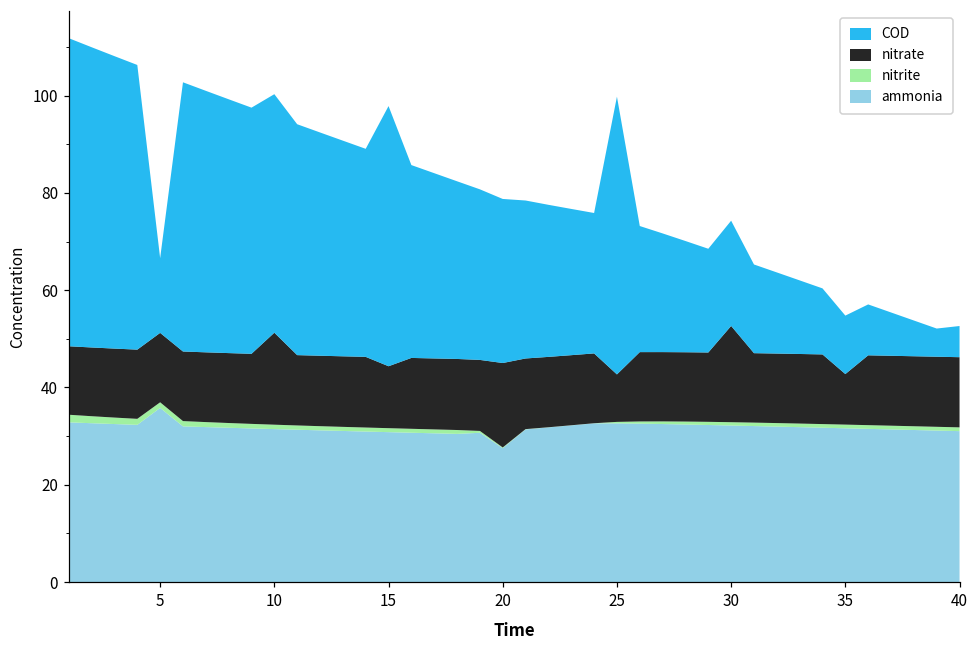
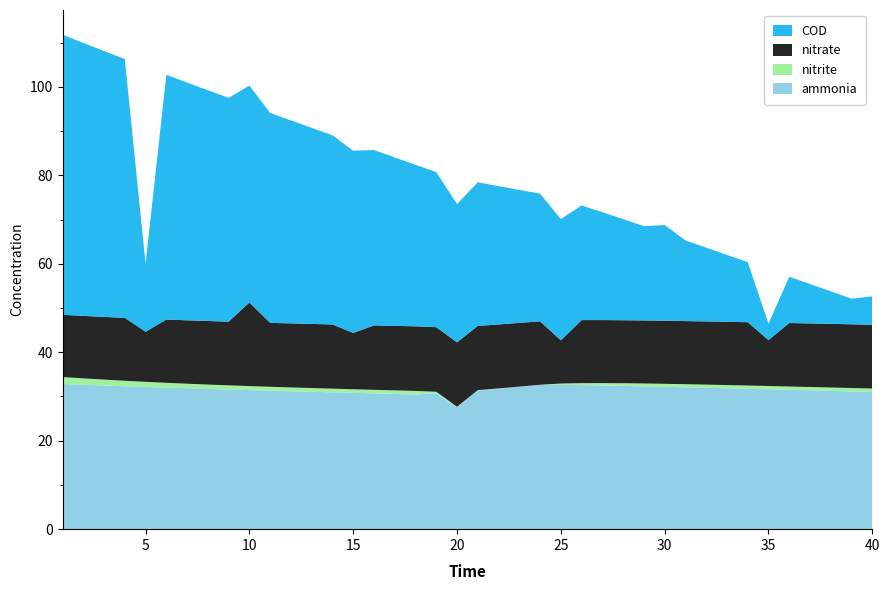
ammonia, 5: 36 -> 32
nitrate, 5: 14 -> 11
COD, 15: 53 -> 41
nitrate, 20: 17 -> 15
COD, 20: 34 -> 31
COD, 25: 57 -> 27
nitrate, 30: 20 -> 14
COD, 35: 12 -> 4
